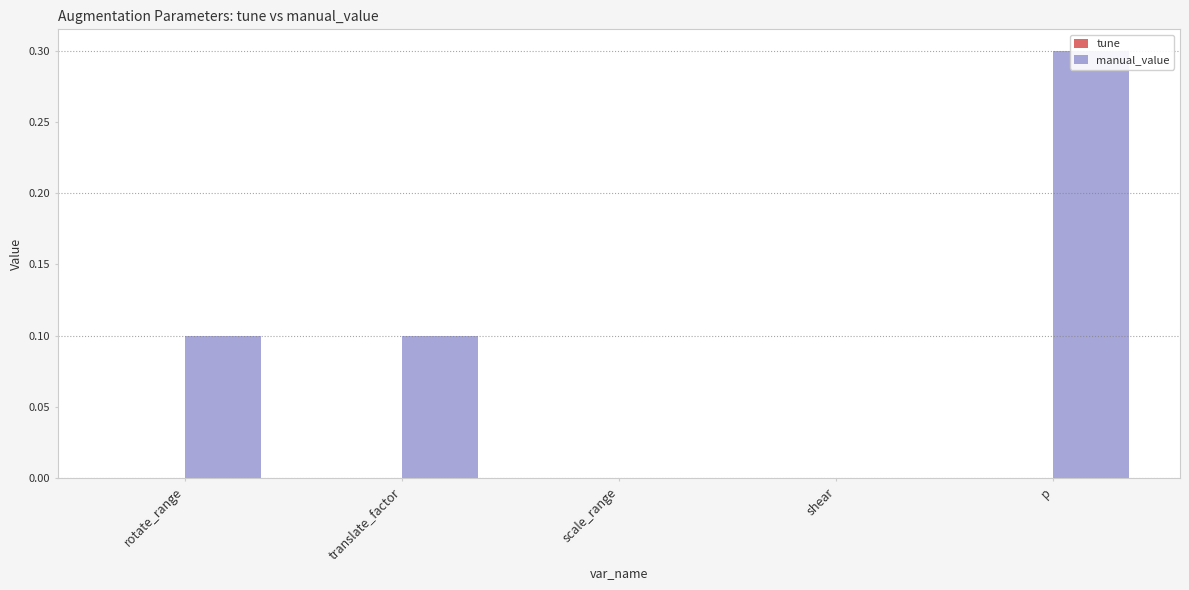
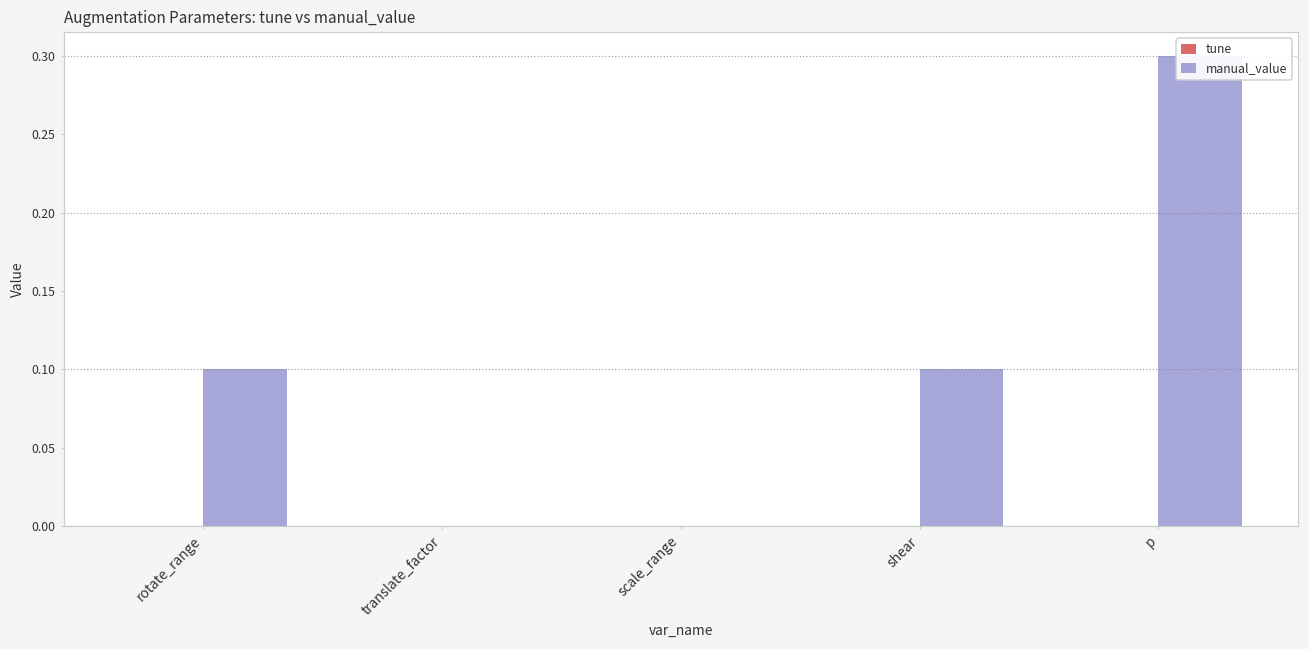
manual_value, translate_factor: 0.1 -> 0.0
manual_value, shear: 0.0 -> 0.1
